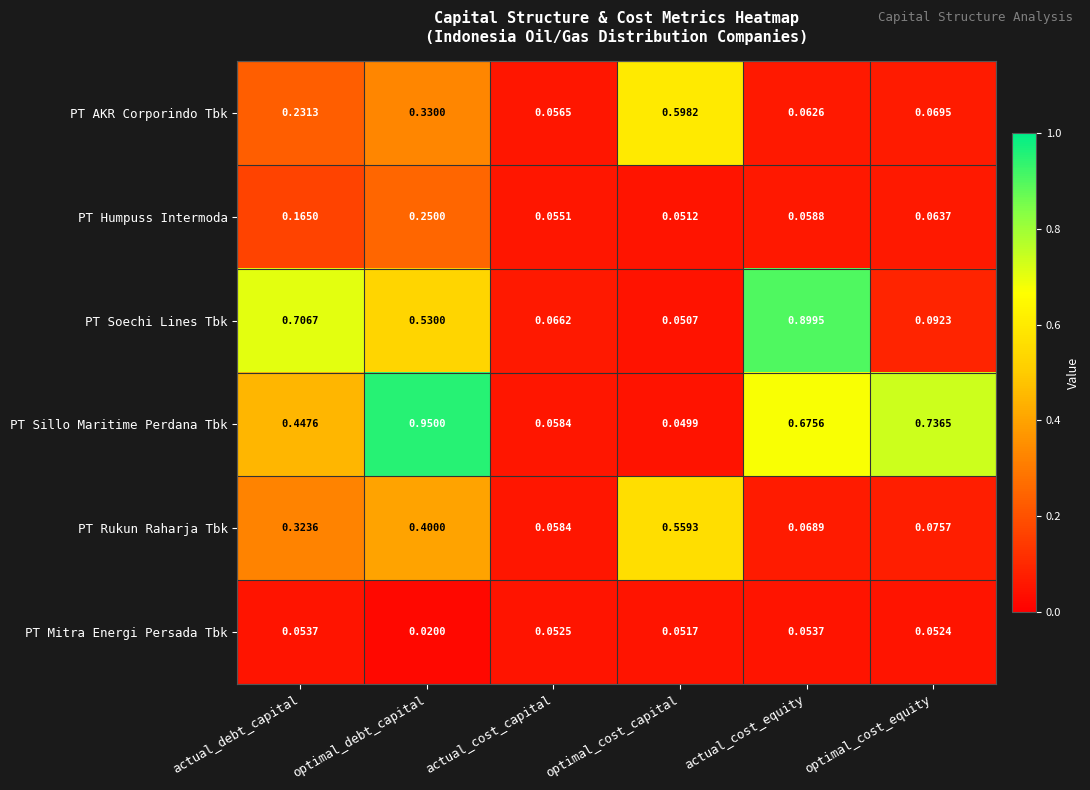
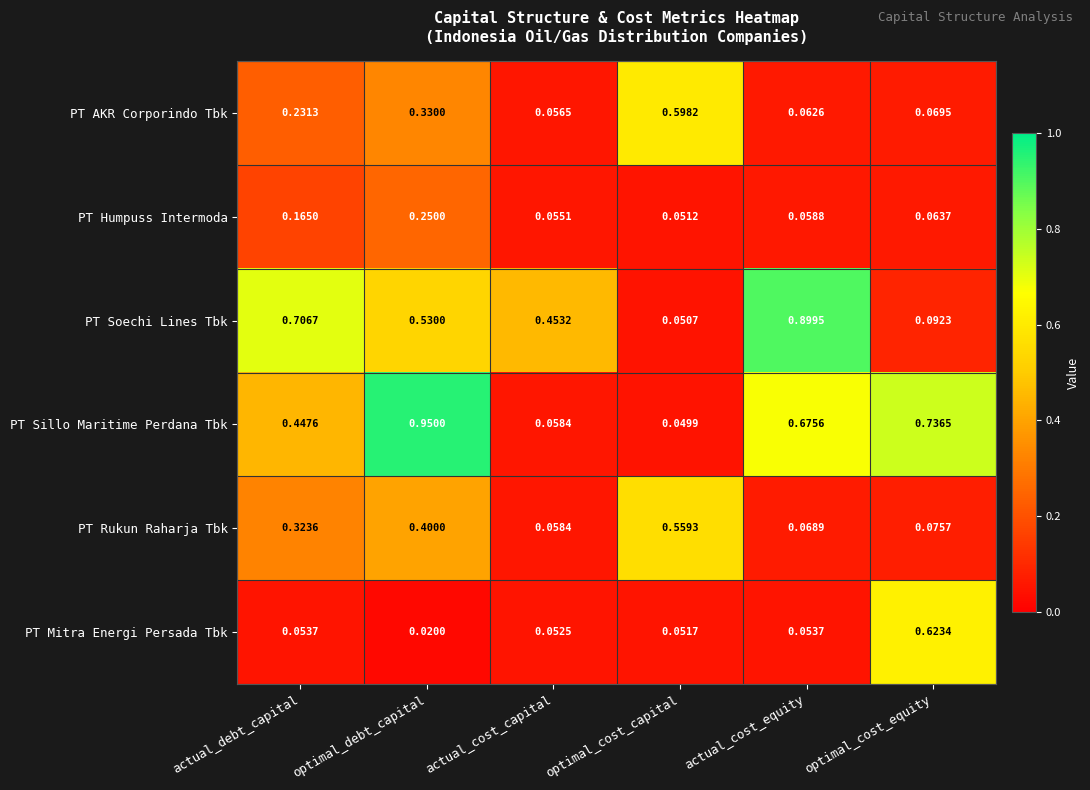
PT Soechi Lines Tbk, actual_cost_capital: 0.0662 -> 0.4532
PT Mitra Energi Persada Tbk, optimal_cost_equity: 0.0524 -> 0.6234
